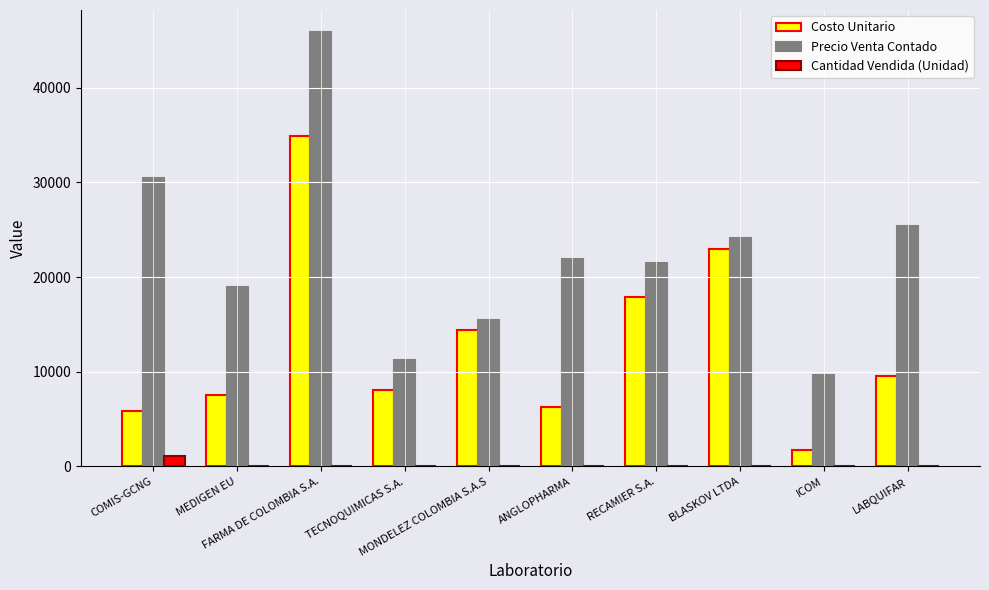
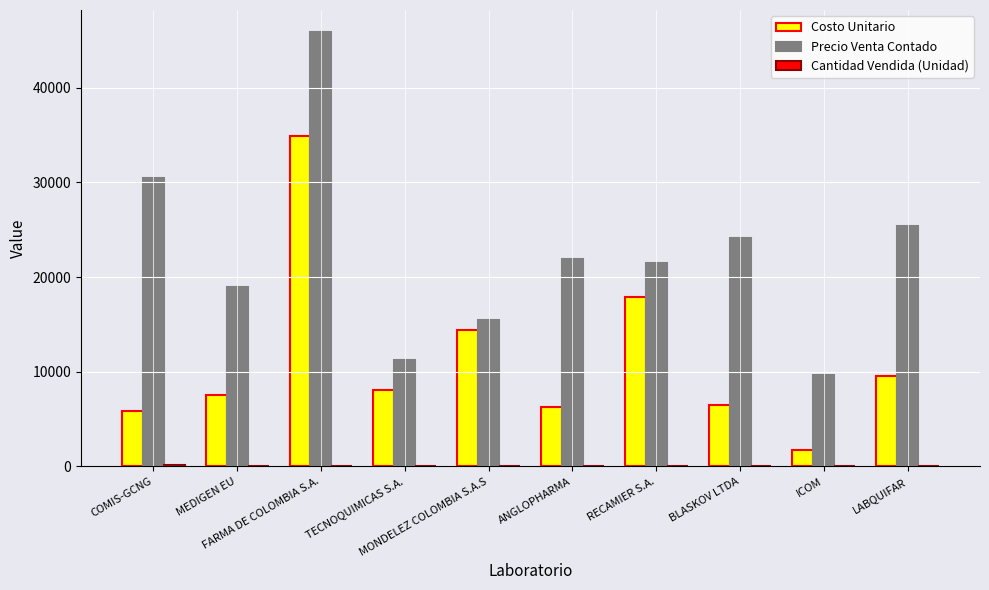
Cantidad Vendida (Unidad), COMIS-GCNG: 1000 -> 0
Costo Unitario, BLASKOV LTDA: 23000 -> 7000
